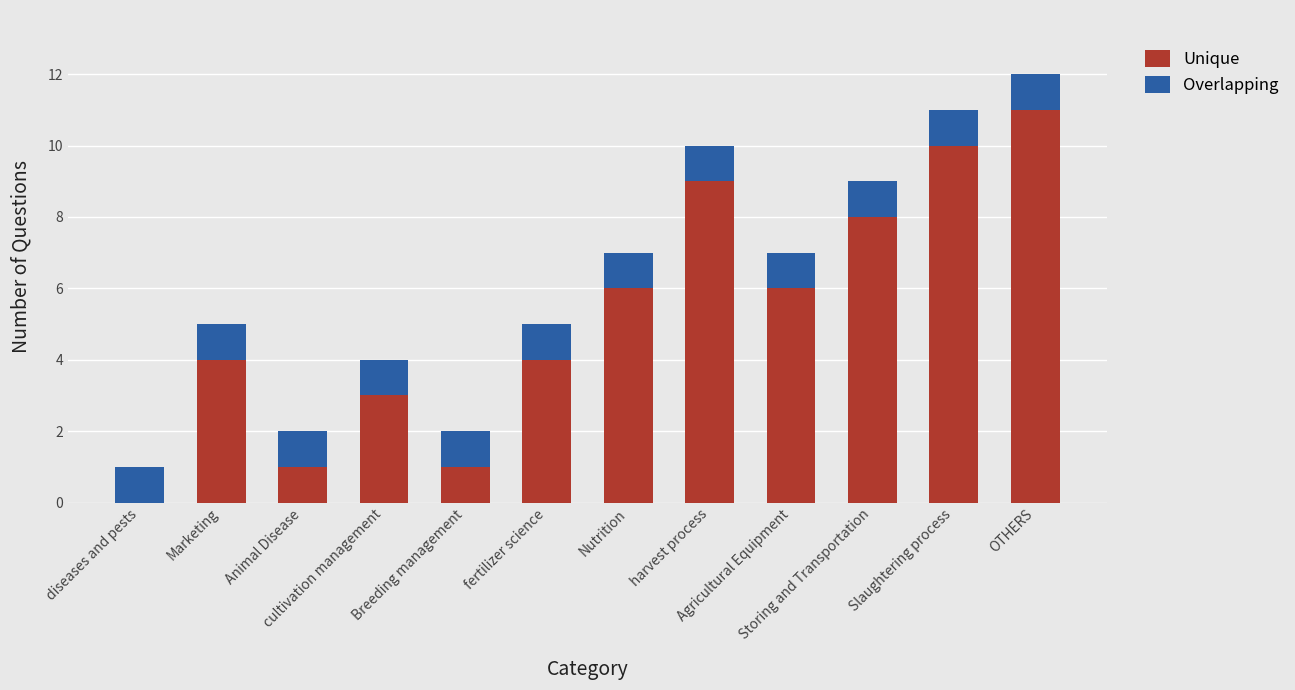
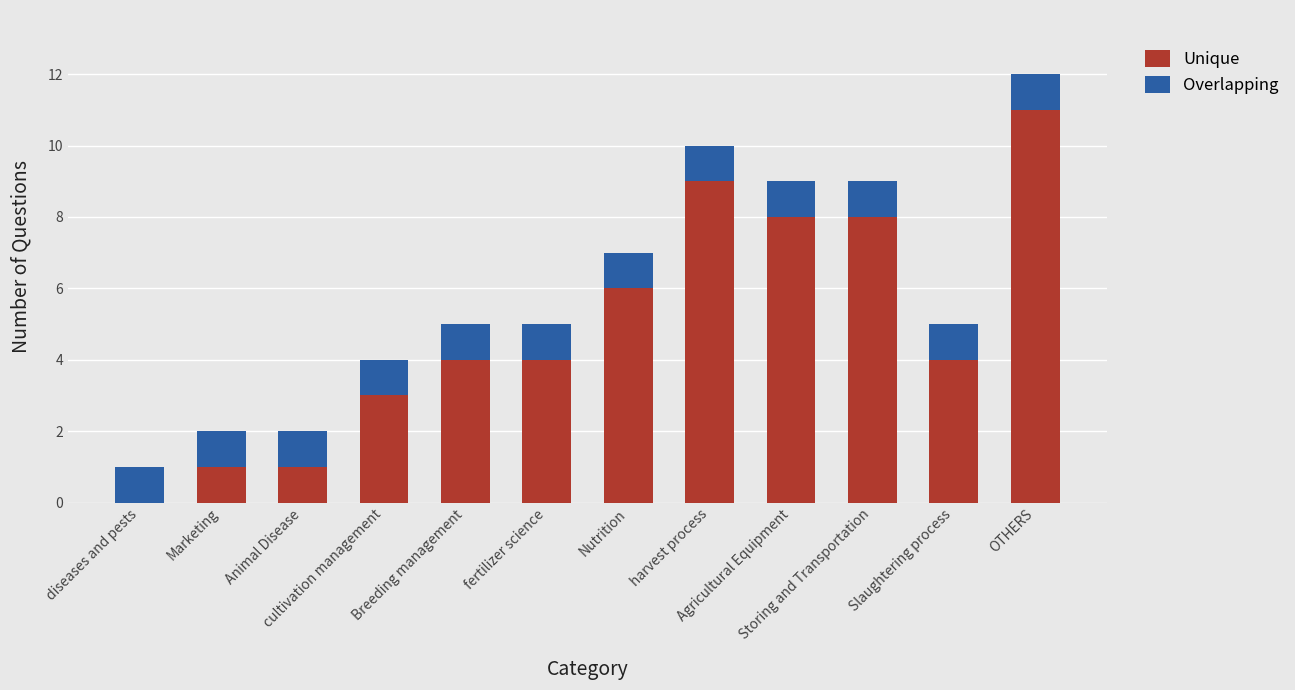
Unique, Marketing: 4 -> 1
Unique, Breeding management: 1 -> 4
Unique, Agricultural Equipment: 6 -> 8
Unique, Slaughtering process: 10 -> 4
